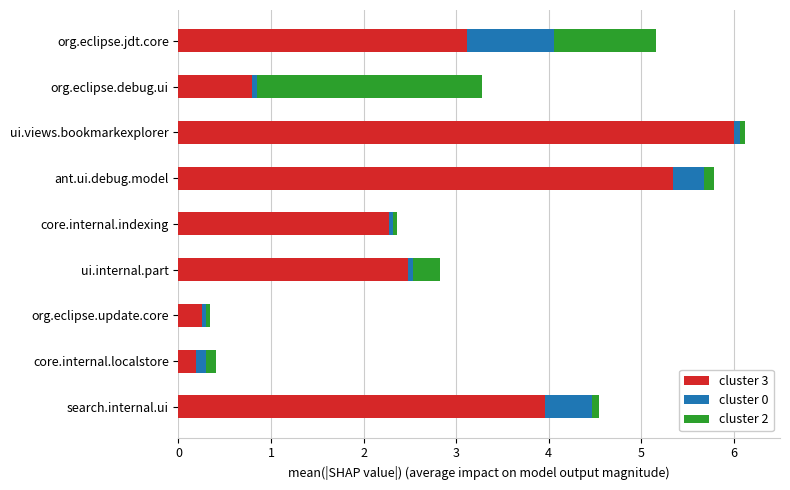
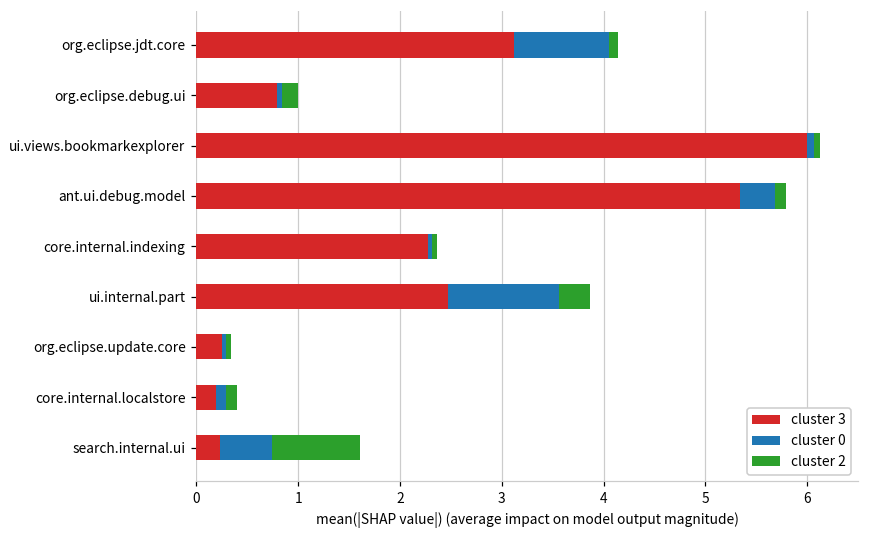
cluster 2, org.eclipse.jdt.core: 1.1 -> 0.1
cluster 2, org.eclipse.debug.ui: 2.4 -> 0.1
cluster 0, ui.internal.part: 0.1 -> 1.1
cluster 3, search.internal.ui: 4.0 -> 0.2
cluster 2, search.internal.ui: 0.1 -> 0.9
